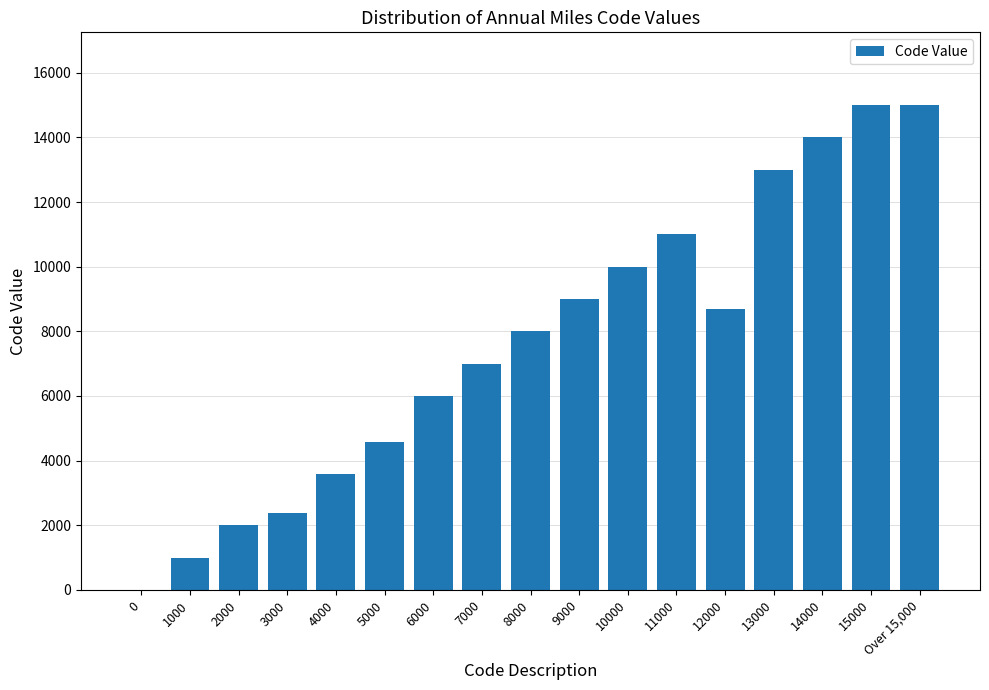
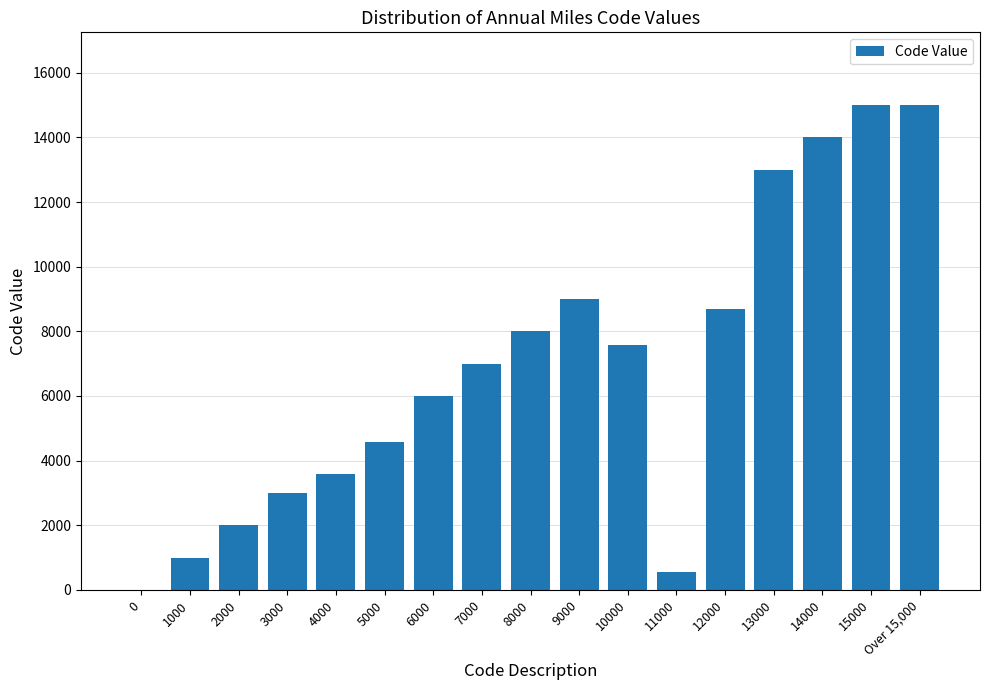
3000: 2400 -> 3000
10000: 10000 -> 7600
11000: 11000 -> 500
